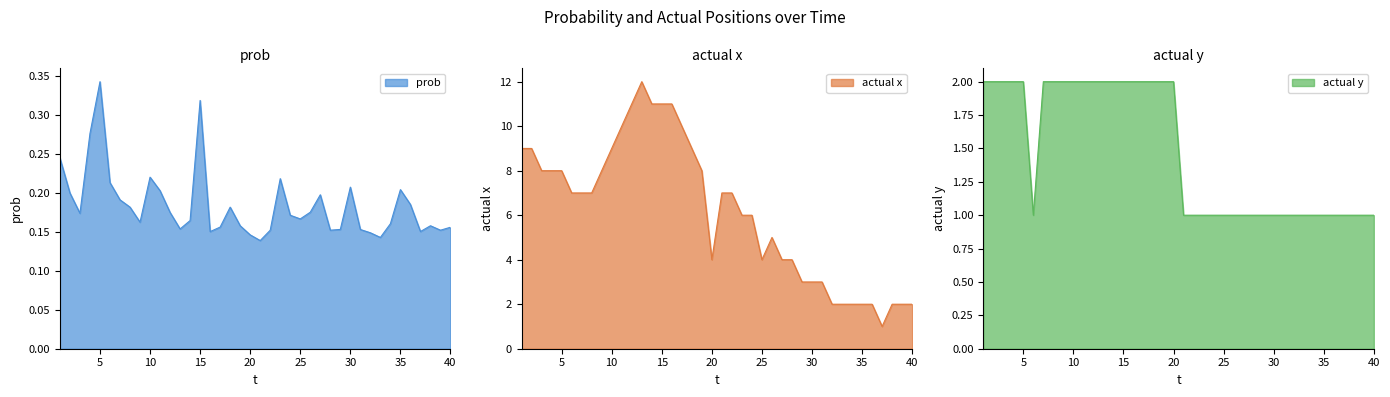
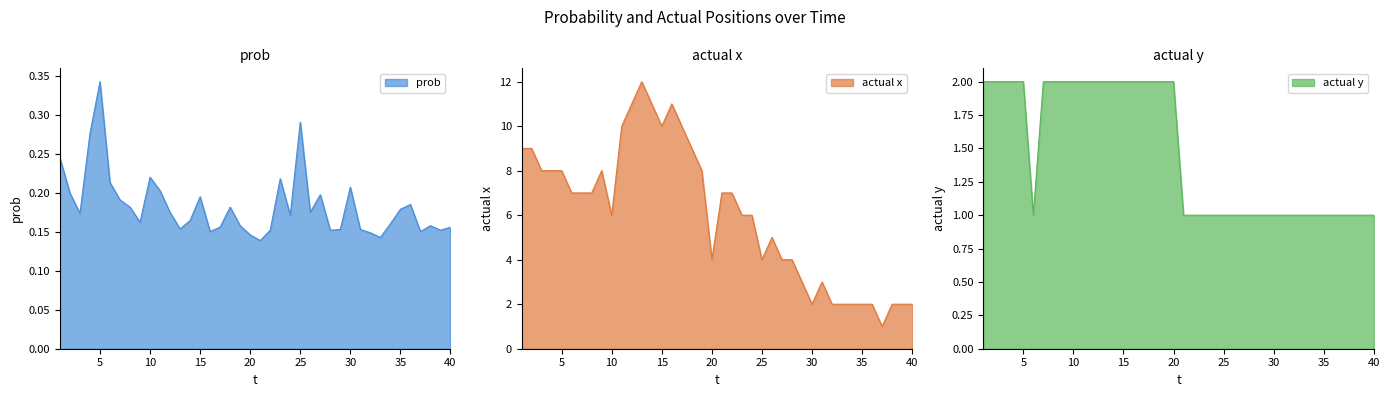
prob, 15: 0.32 -> 0.20
prob, 25: 0.17 -> 0.29
prob, 35: 0.20 -> 0.18
actual x, 10: 9 -> 6
actual x, 15: 11 -> 10
actual x, 30: 3 -> 2
